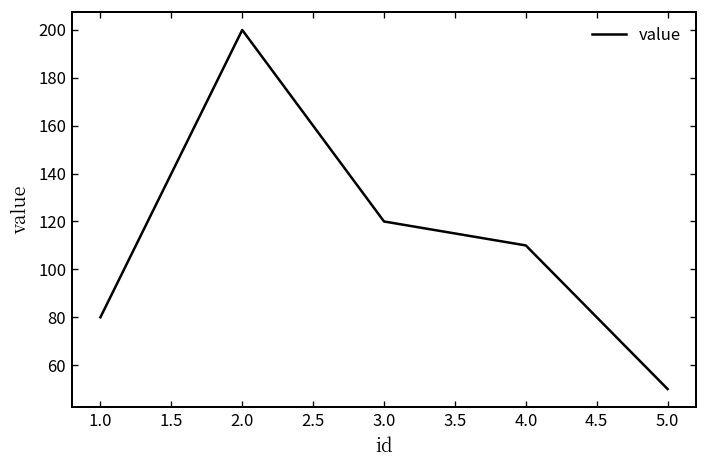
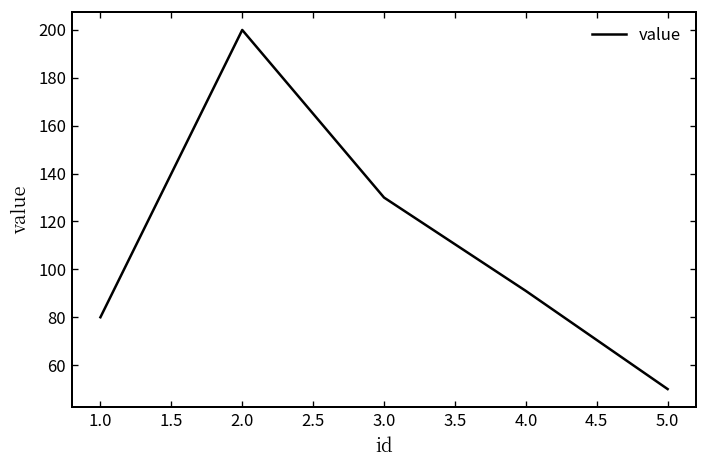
3.0: 120 -> 130
4.0: 110 -> 91
